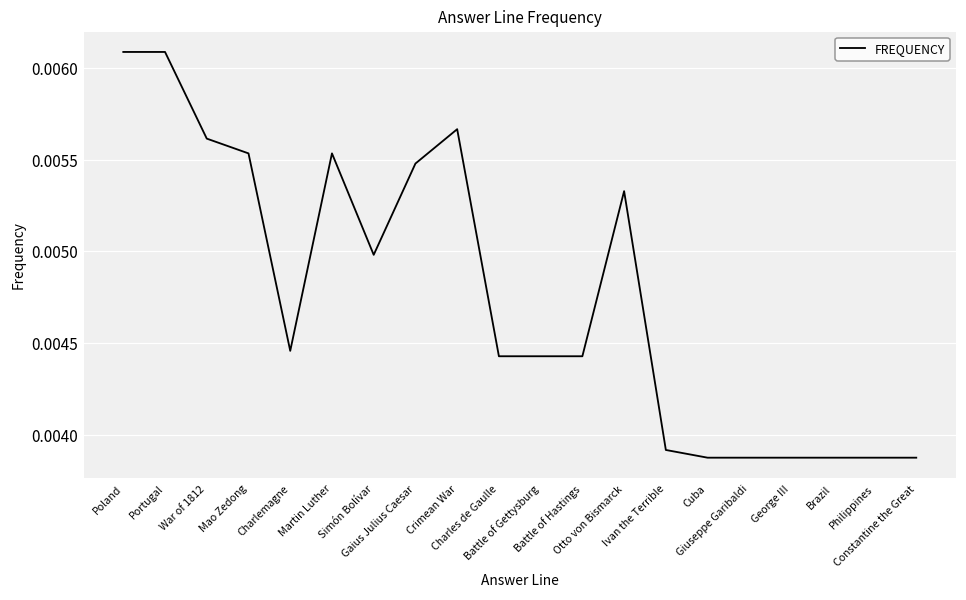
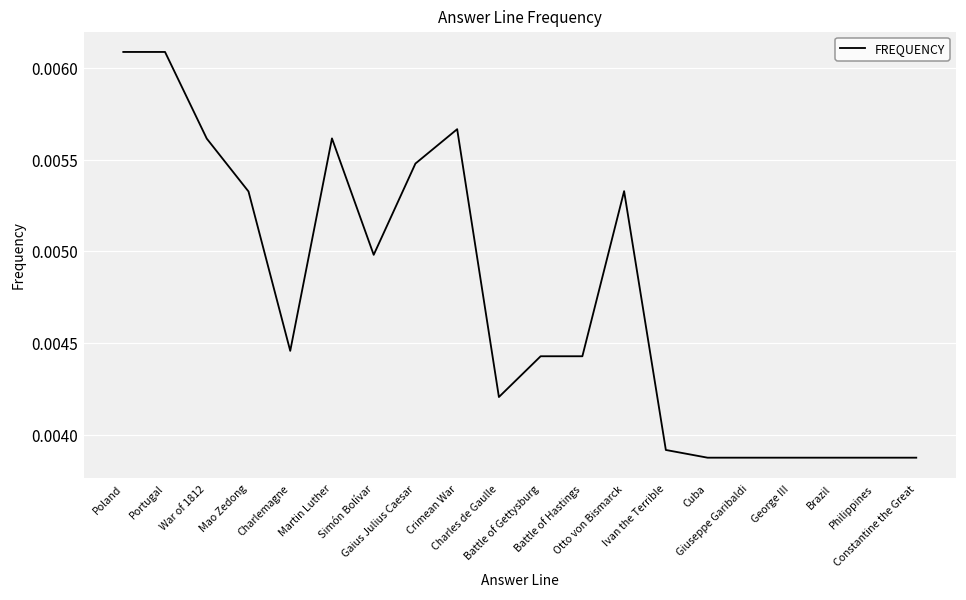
Mao Zedong: 0.00553 -> 0.00533
Martin Luther: 0.00553 -> 0.00562
Charles de Gaulle: 0.00443 -> 0.00420
